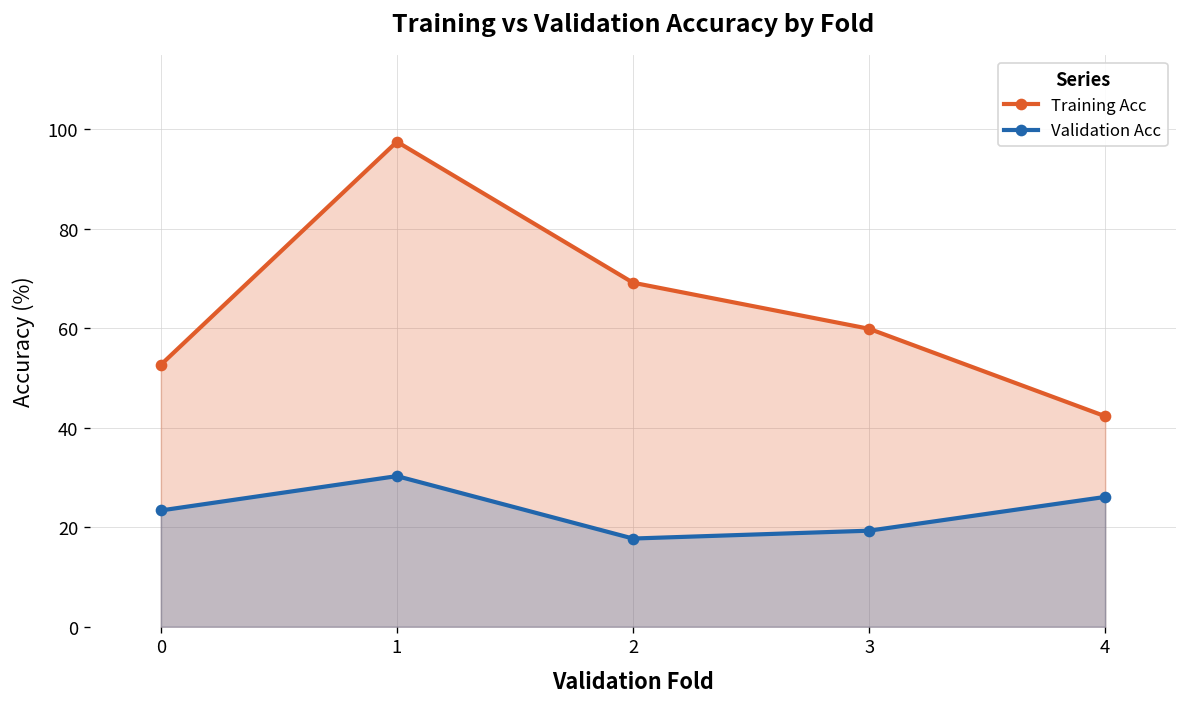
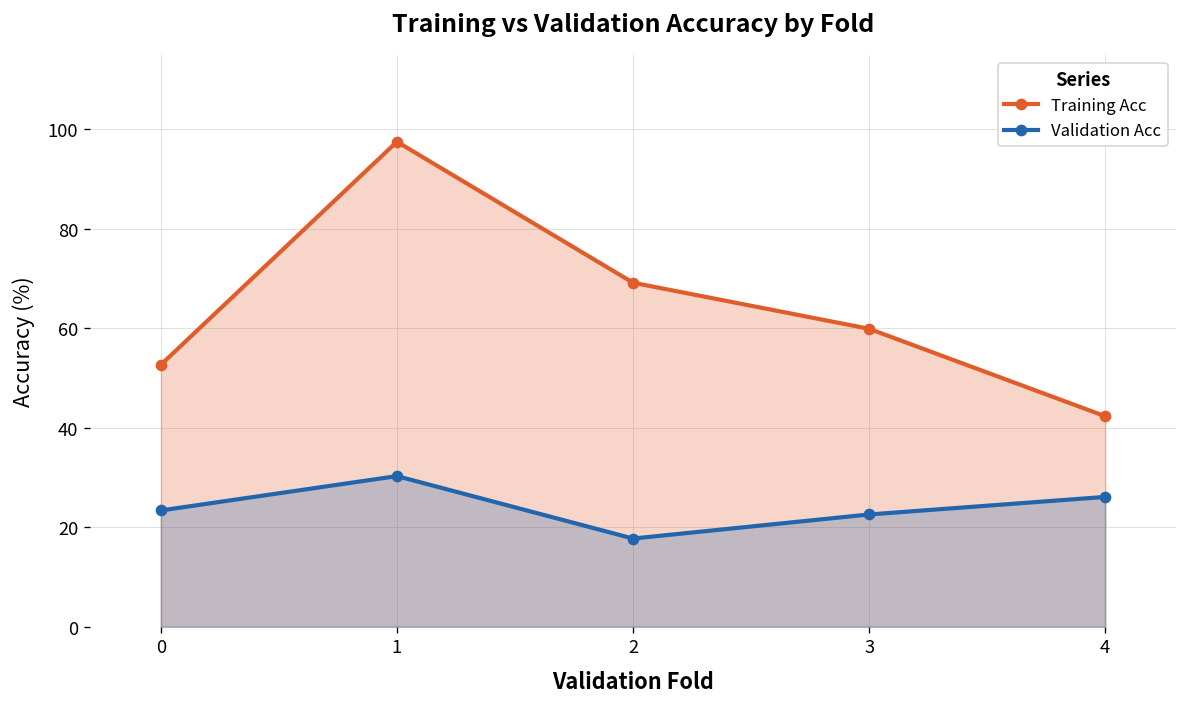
Validation Acc, 3: 19 -> 23
